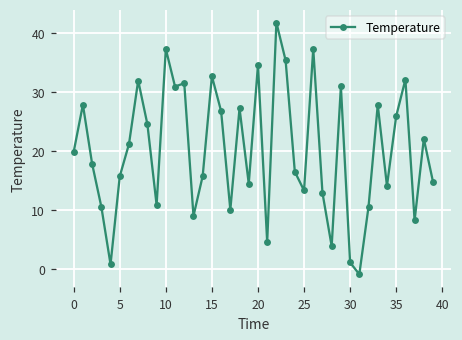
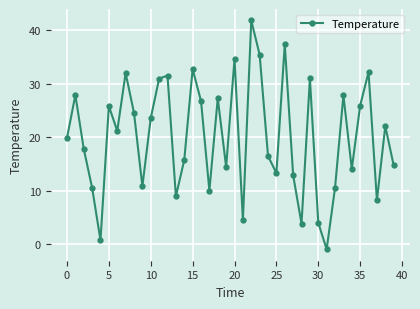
5: 16 -> 26
10: 37 -> 24
30: 1 -> 4
